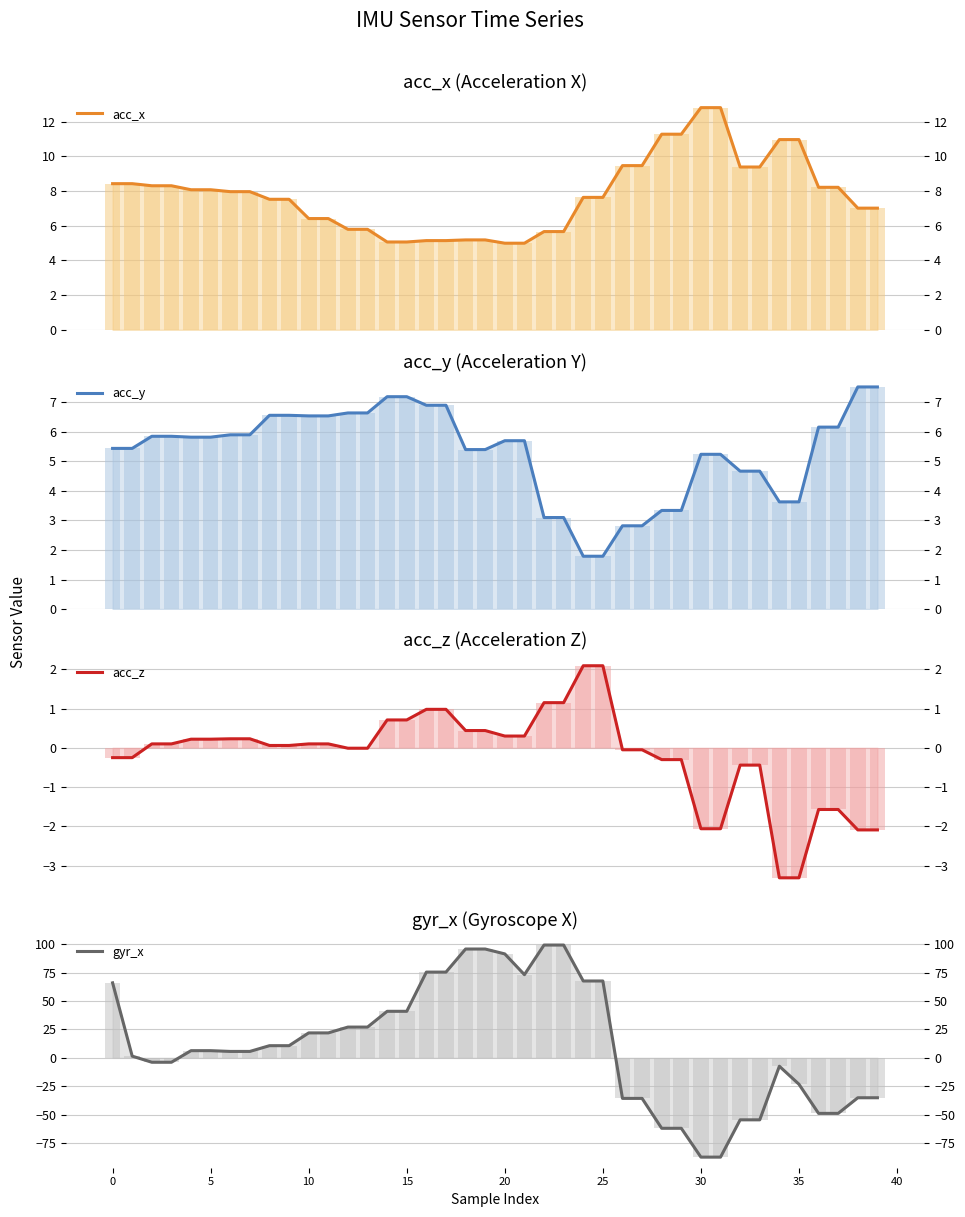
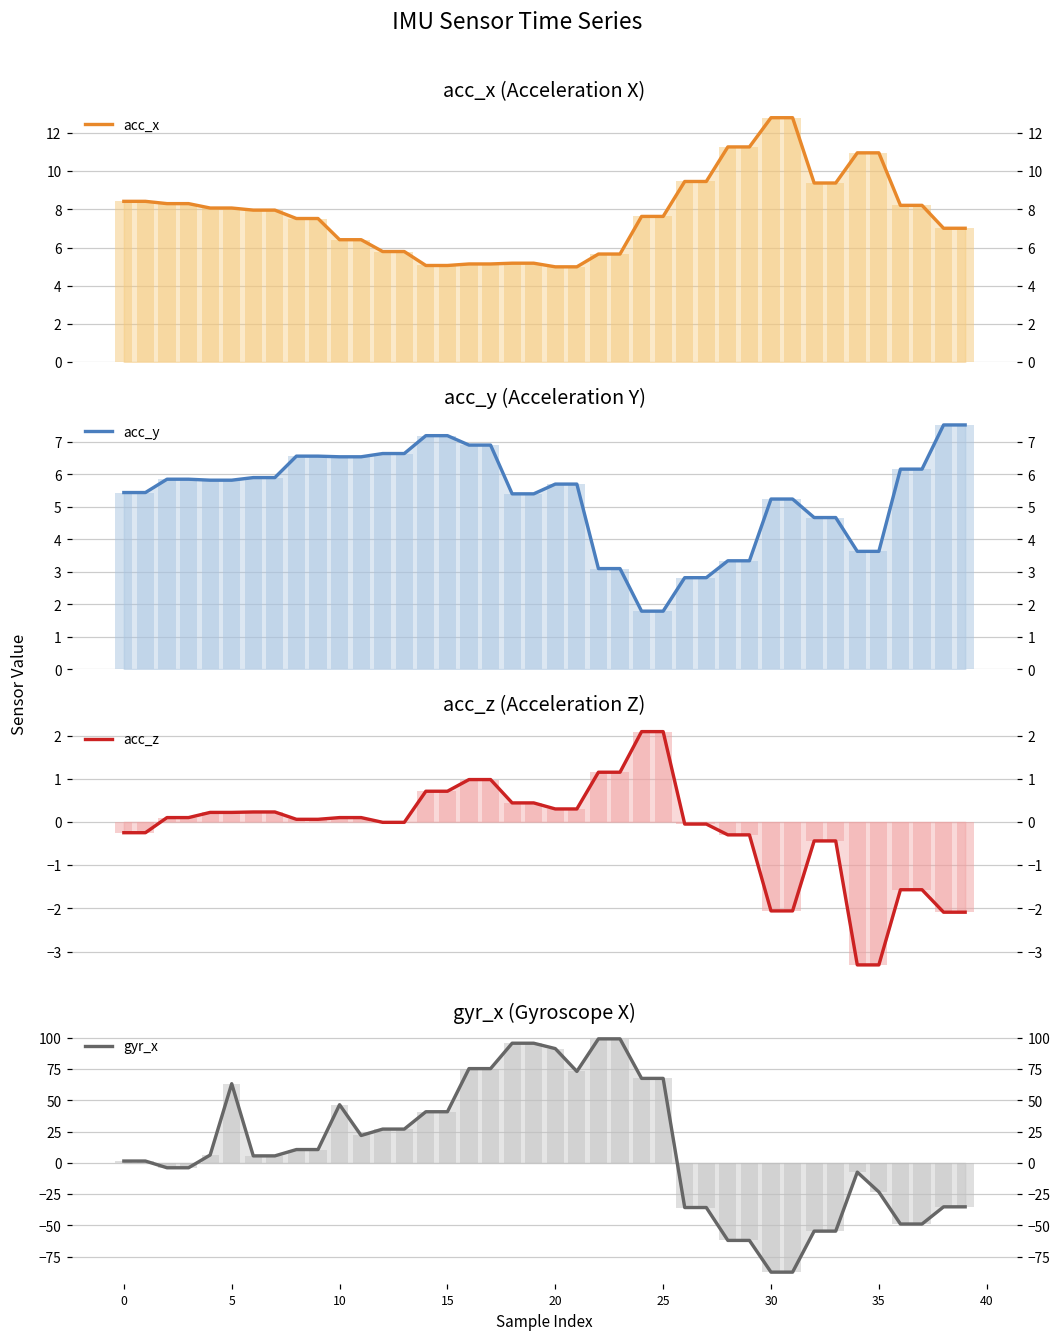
gyr_x (Gyroscope X), gyr_x, 0: 66 -> 2
gyr_x (Gyroscope X), gyr_x, 5: 6 -> 63
gyr_x (Gyroscope X), gyr_x, 10: 22 -> 47
